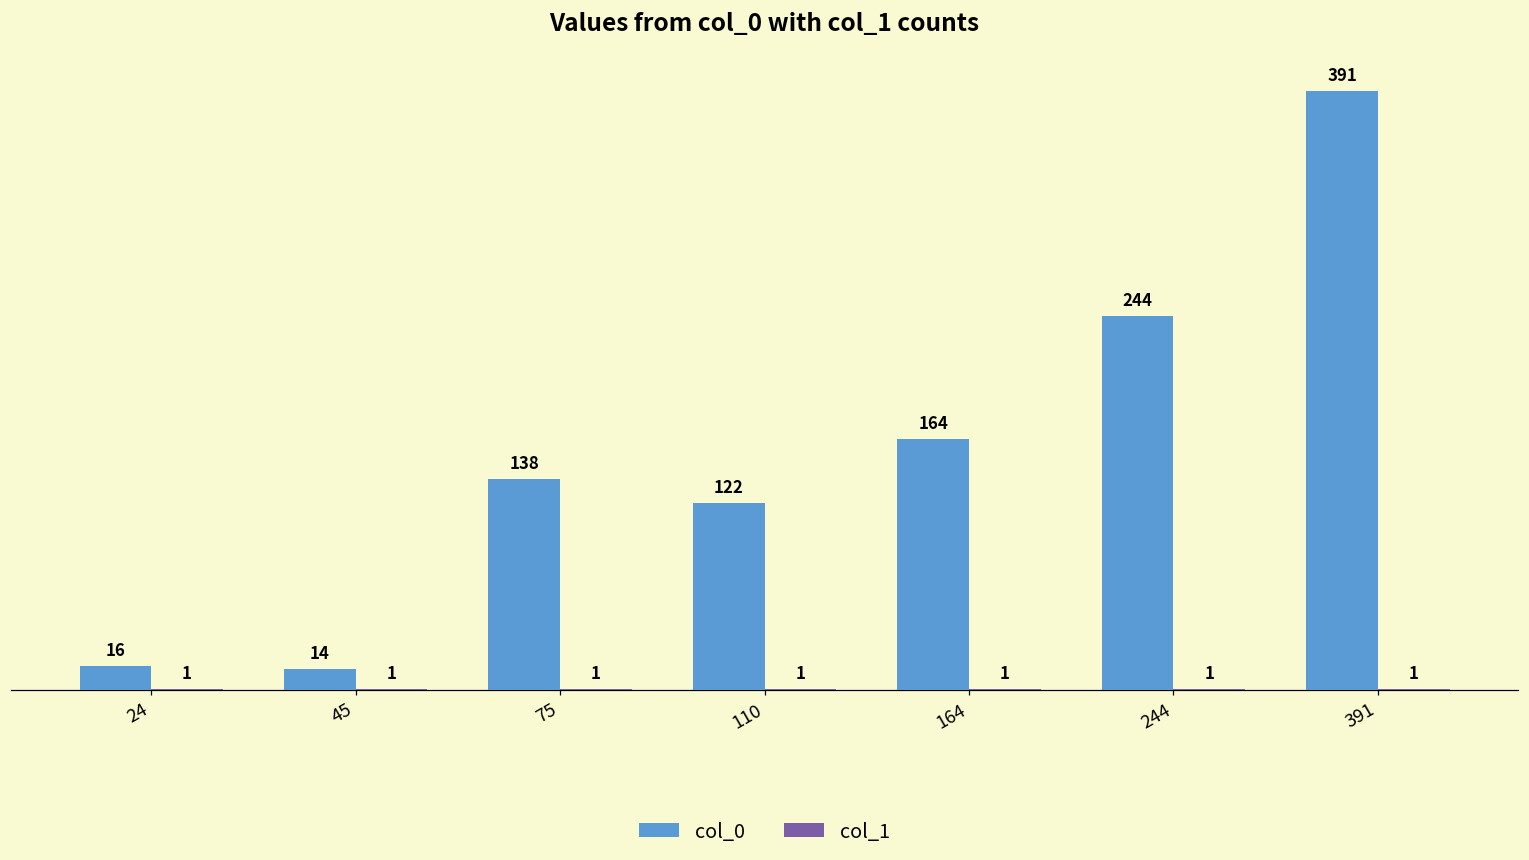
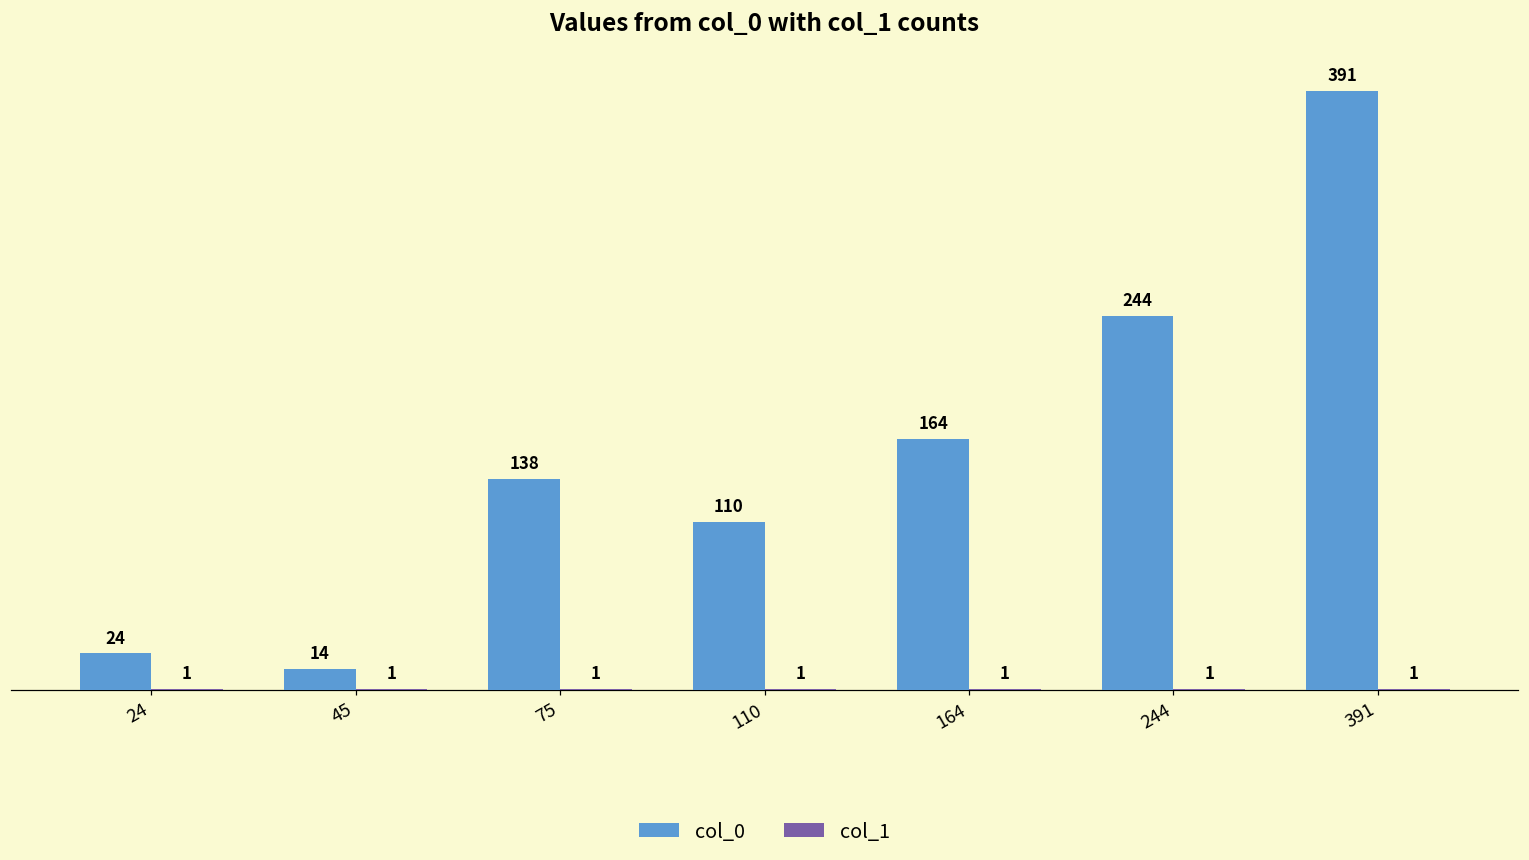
col_0, 24: 16 -> 24
col_0, 110: 122 -> 110
